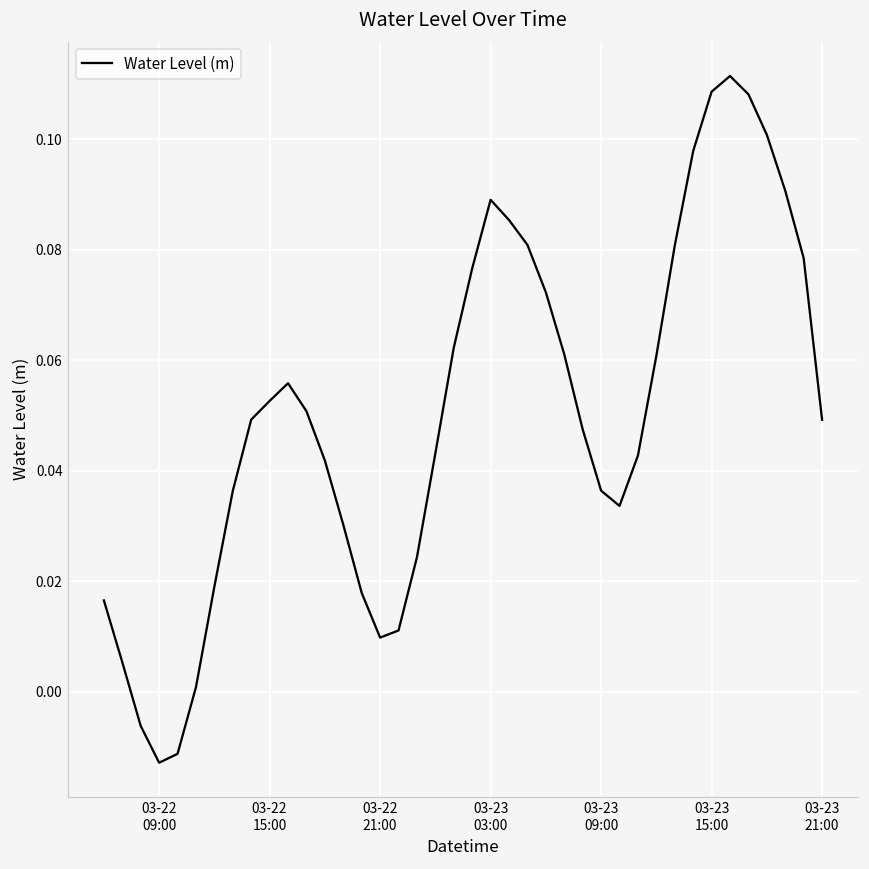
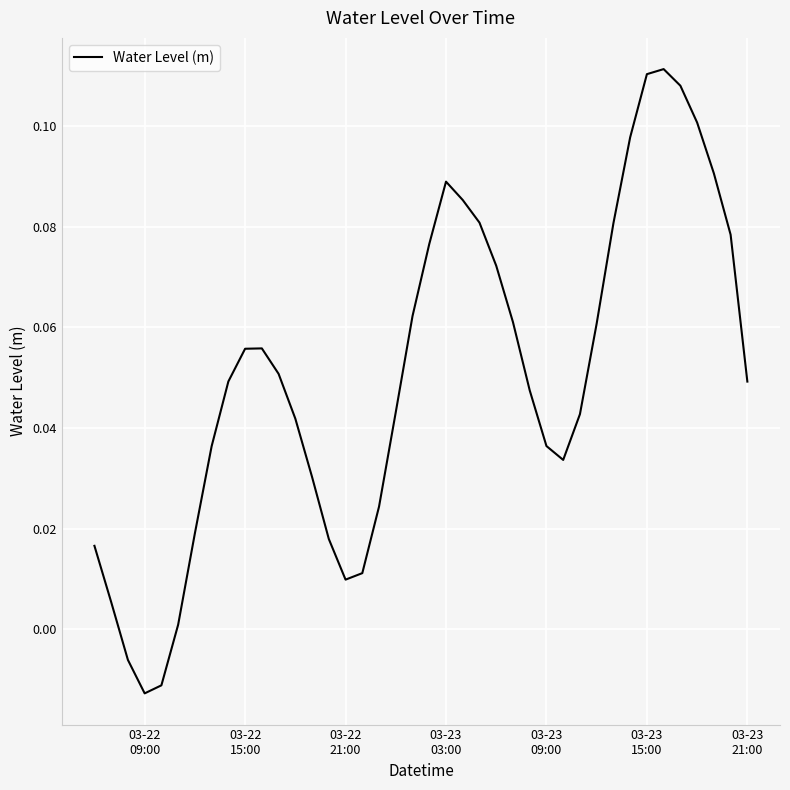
03-22 15:00: 0.053 -> 0.056
03-23 15:00: 0.109 -> 0.110
